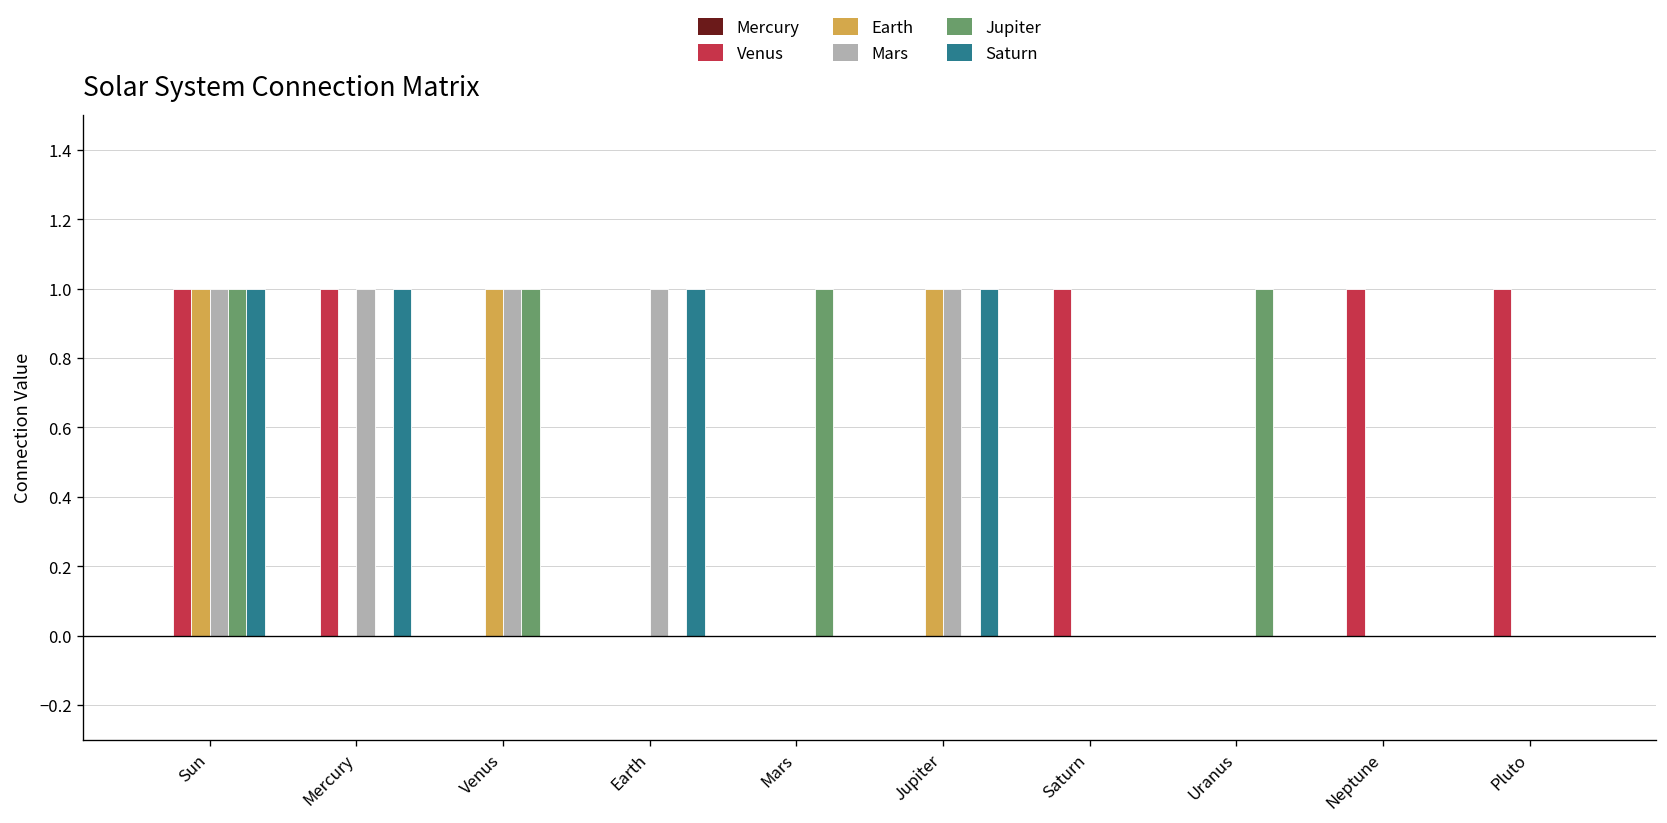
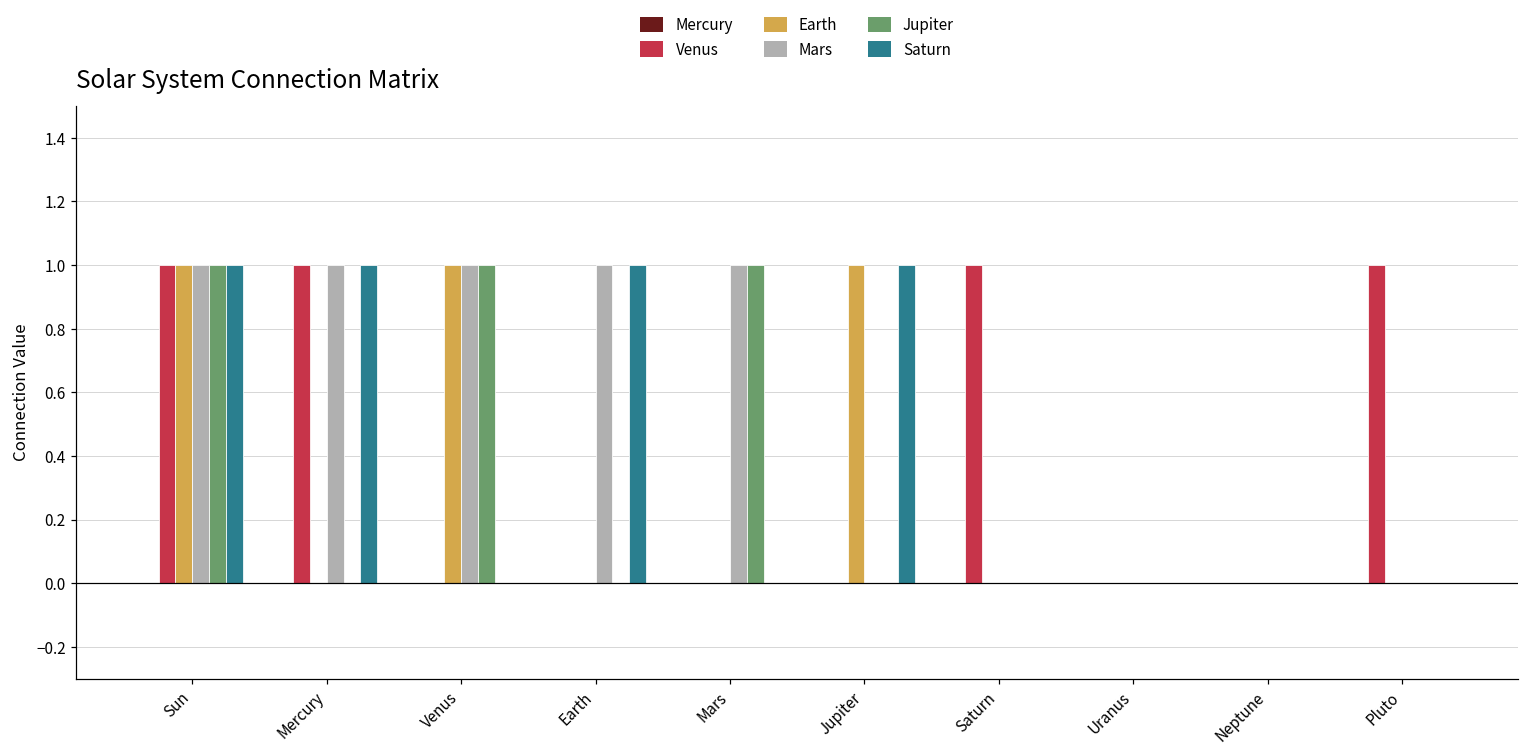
Mars, Mars: 0 -> 1
Mars, Jupiter: 1 -> 0
Jupiter, Uranus: 1 -> 0
Venus, Neptune: 1 -> 0
